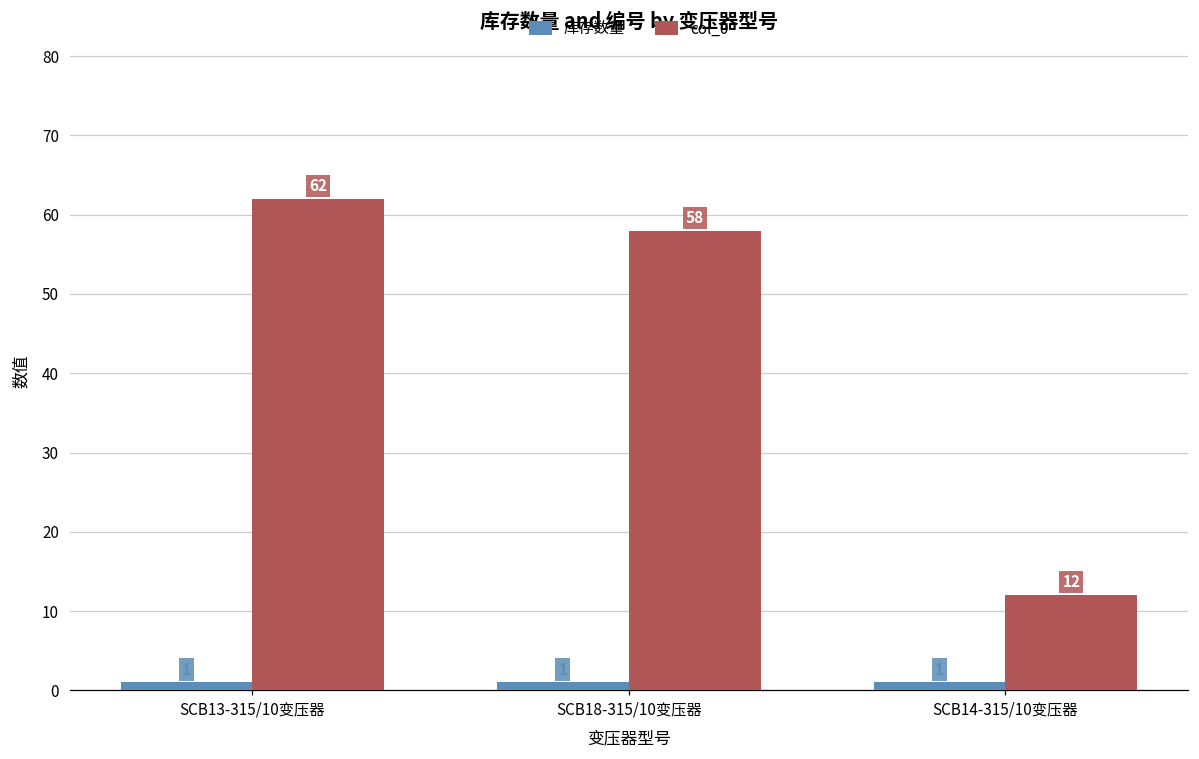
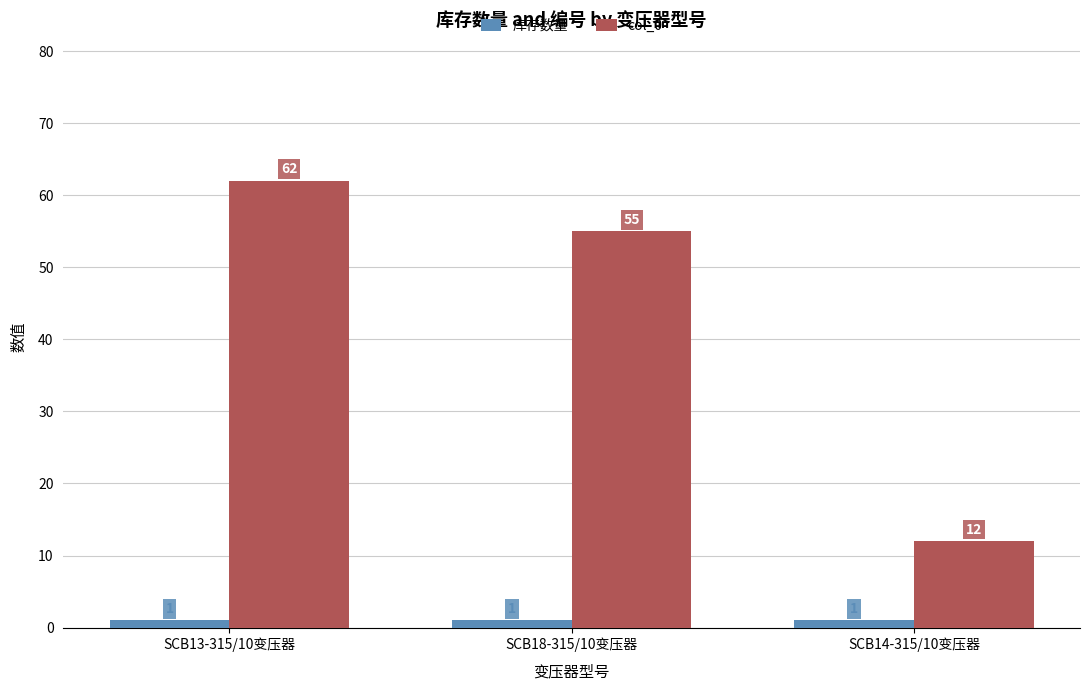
col_0, SCB18-315/10变压器: 58 -> 55
